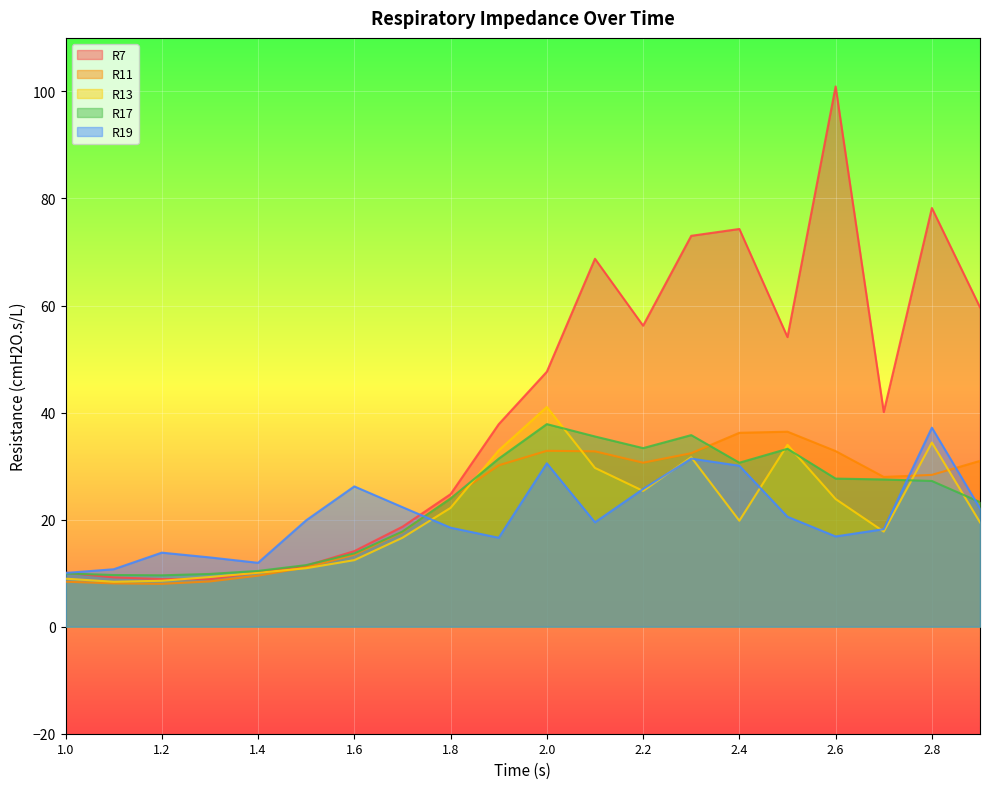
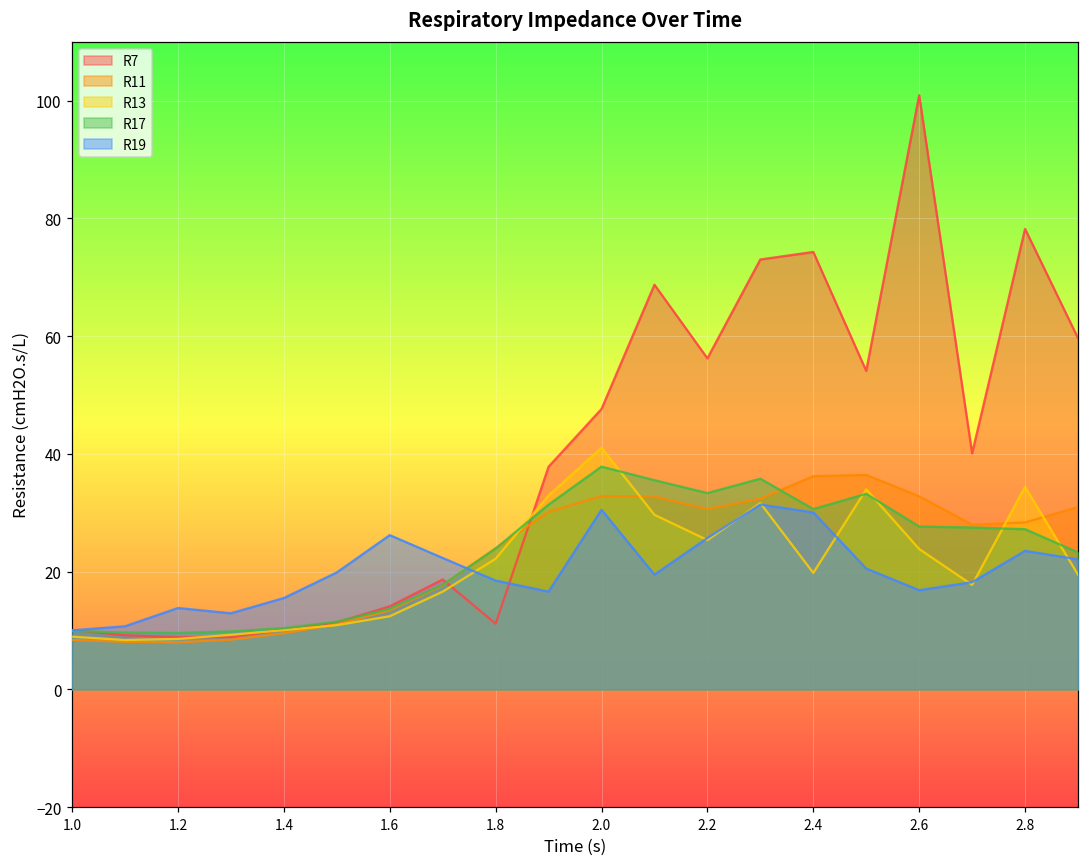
R19, 1.4: 12 -> 16
R7, 1.8: 25 -> 11
R19, 2.8: 37 -> 24
